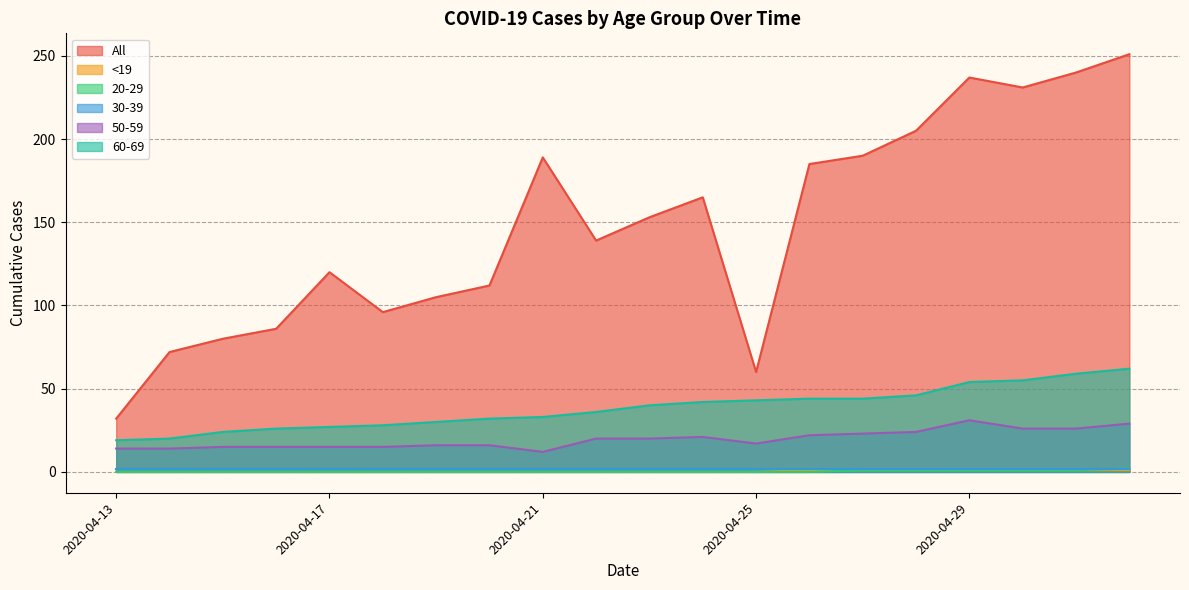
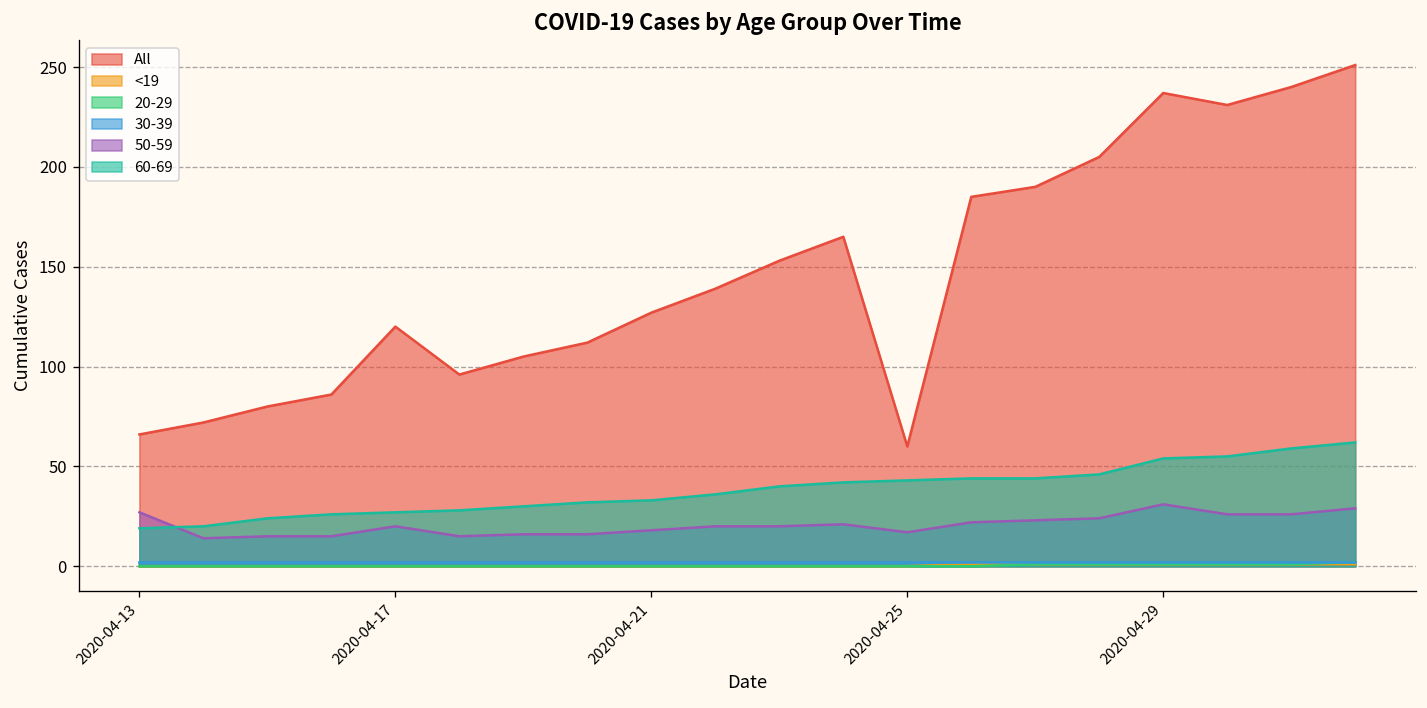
All, 2020-04-13: 32 -> 66
50-59, 2020-04-13: 14 -> 27
50-59, 2020-04-17: 15 -> 20
All, 2020-04-21: 189 -> 127
50-59, 2020-04-21: 12 -> 18
